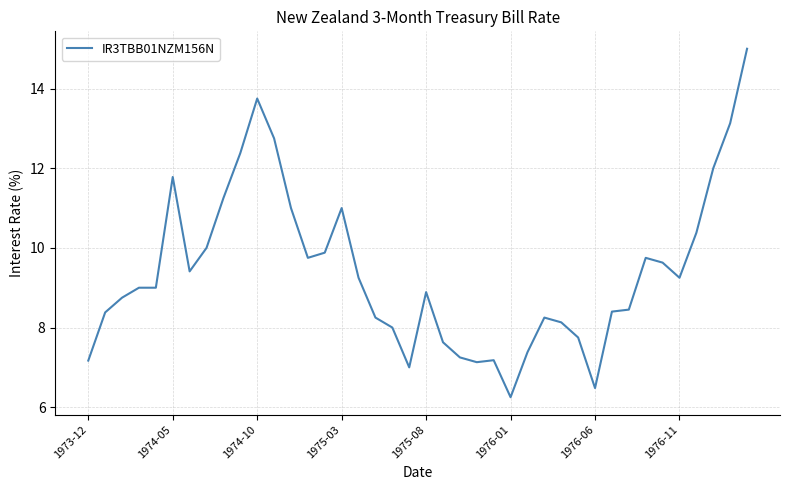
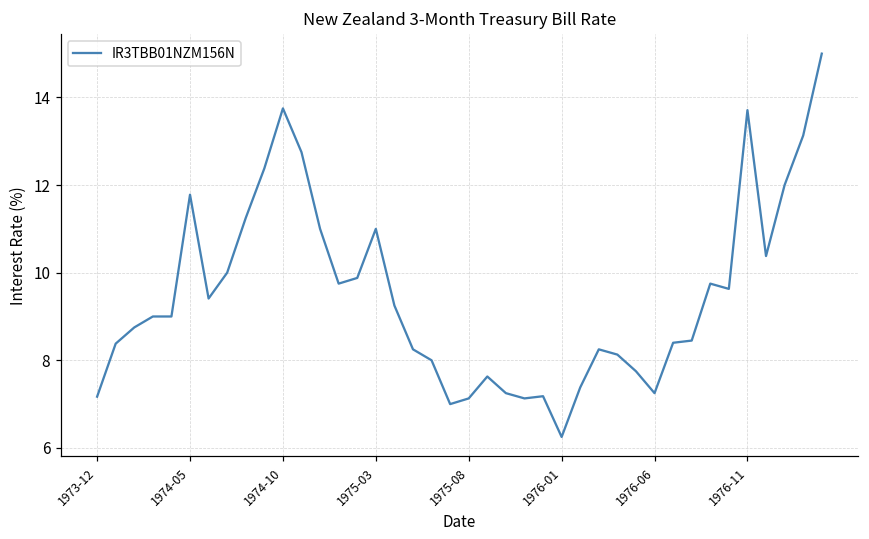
1975-08: 8.9 -> 7.1
1976-06: 6.5 -> 7.3
1976-11: 9.3 -> 13.7
